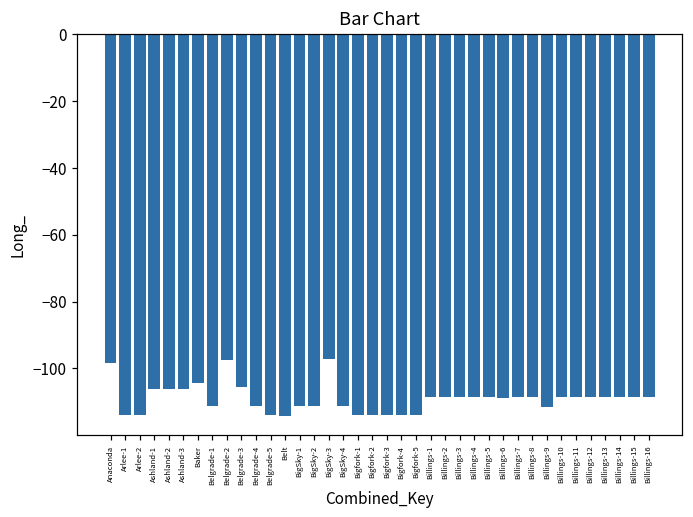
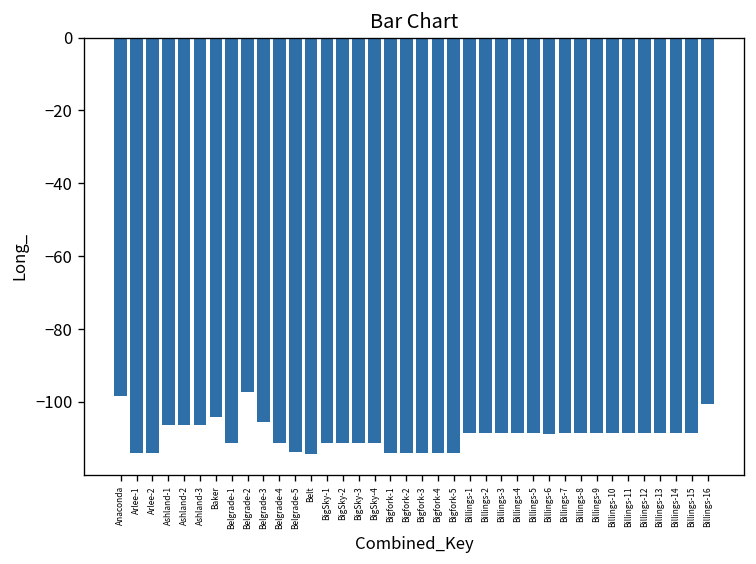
BigSky-3: -97 -> -111
Billings-9: -111 -> -109
Billings-16: -109 -> -100
